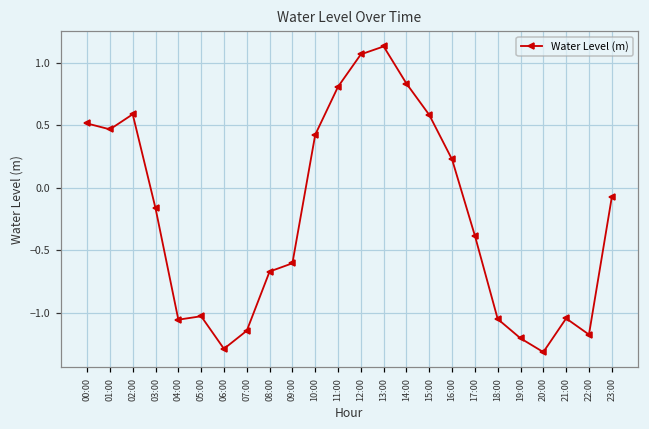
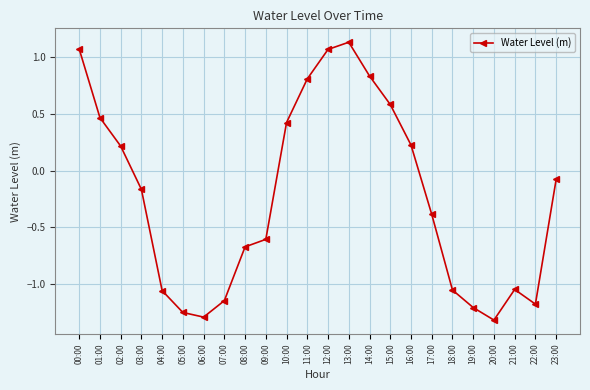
00:00: 0.51 -> 1.07
02:00: 0.59 -> 0.22
05:00: -1.03 -> -1.25
